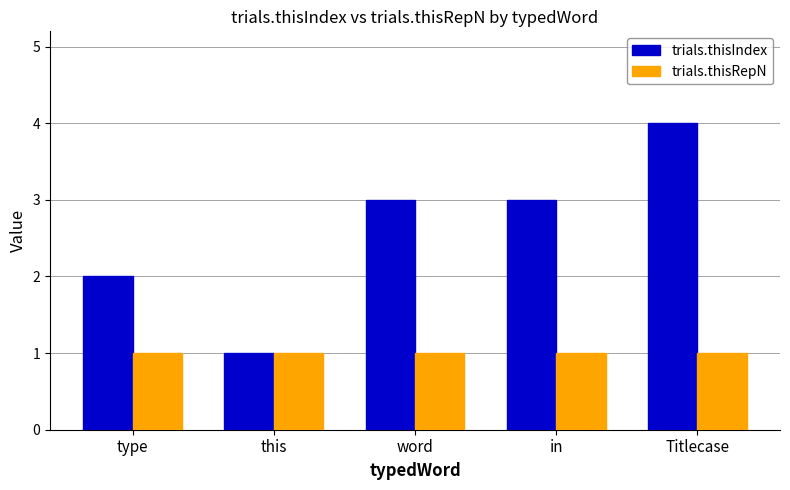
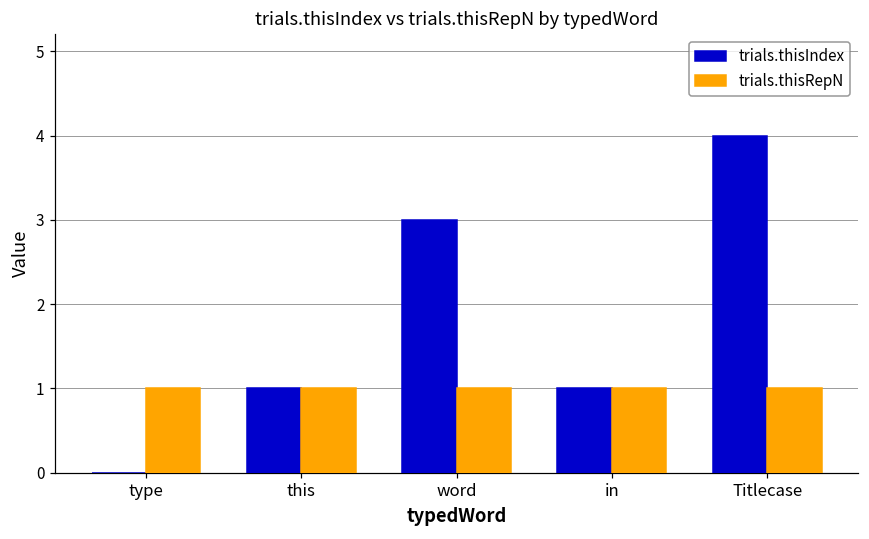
trials.thisIndex, type: 2 -> 0
trials.thisIndex, in: 3 -> 1
